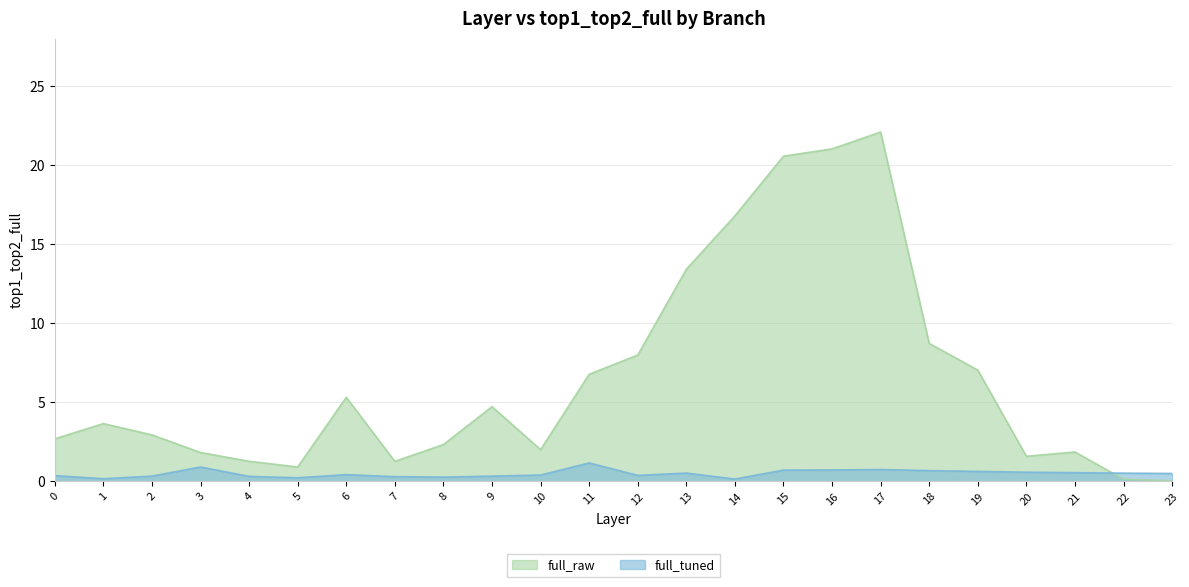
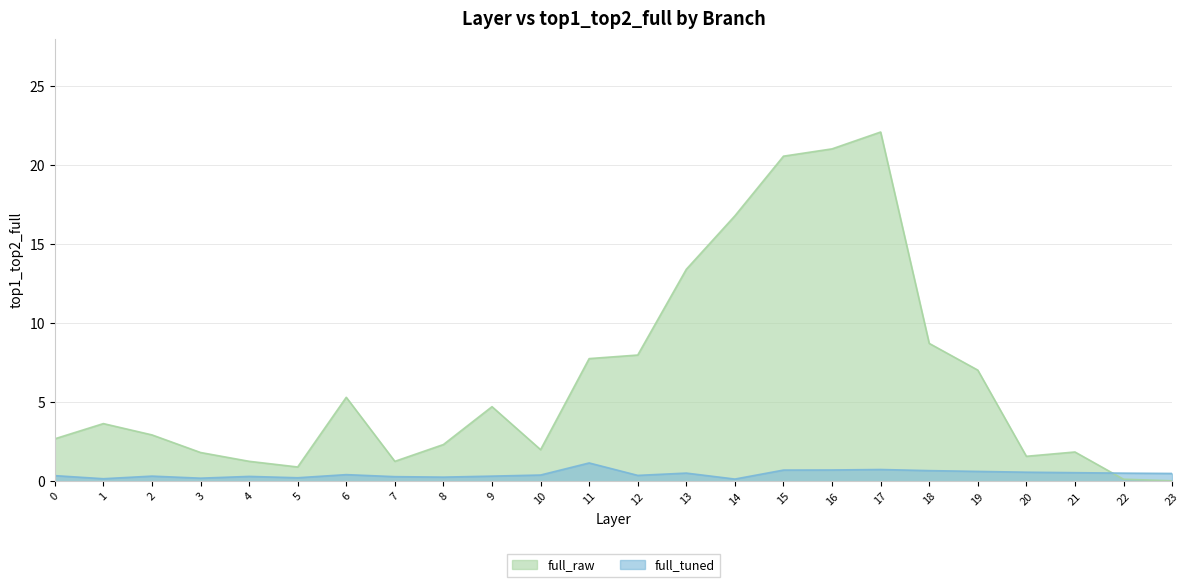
full_tuned, 3: 0.9 -> 0.2
full_raw, 11: 6.8 -> 7.8
